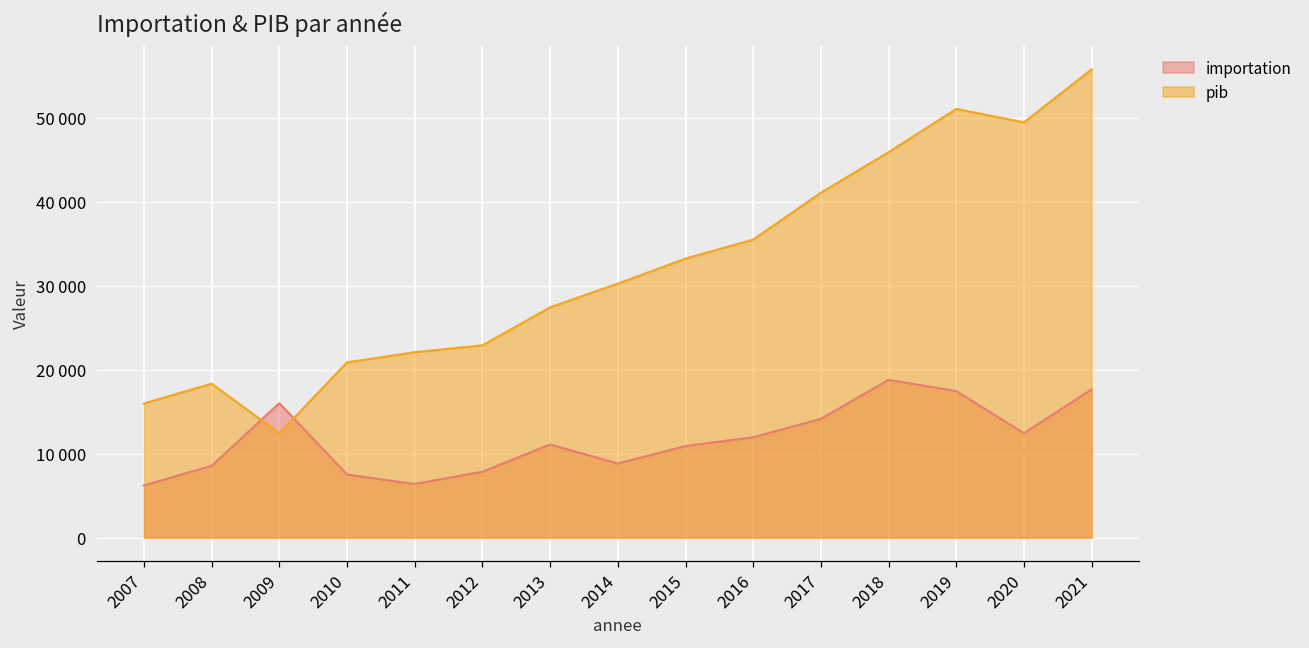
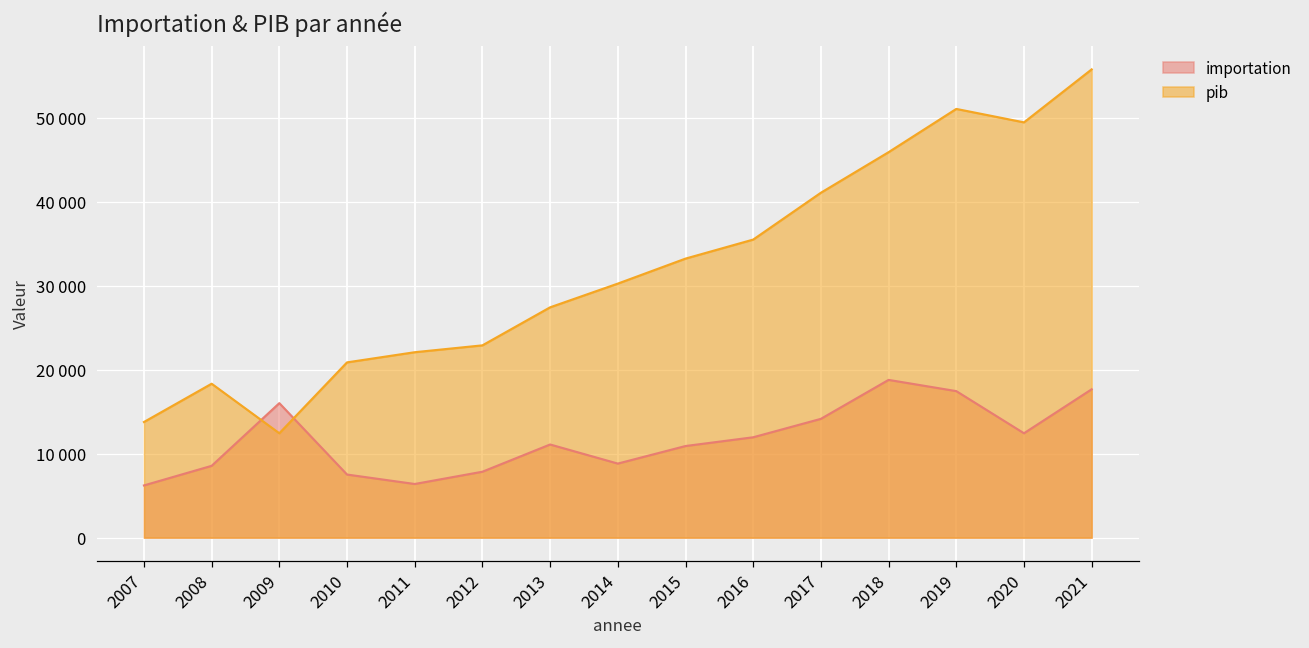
pib, 2007: 16000 -> 14000
